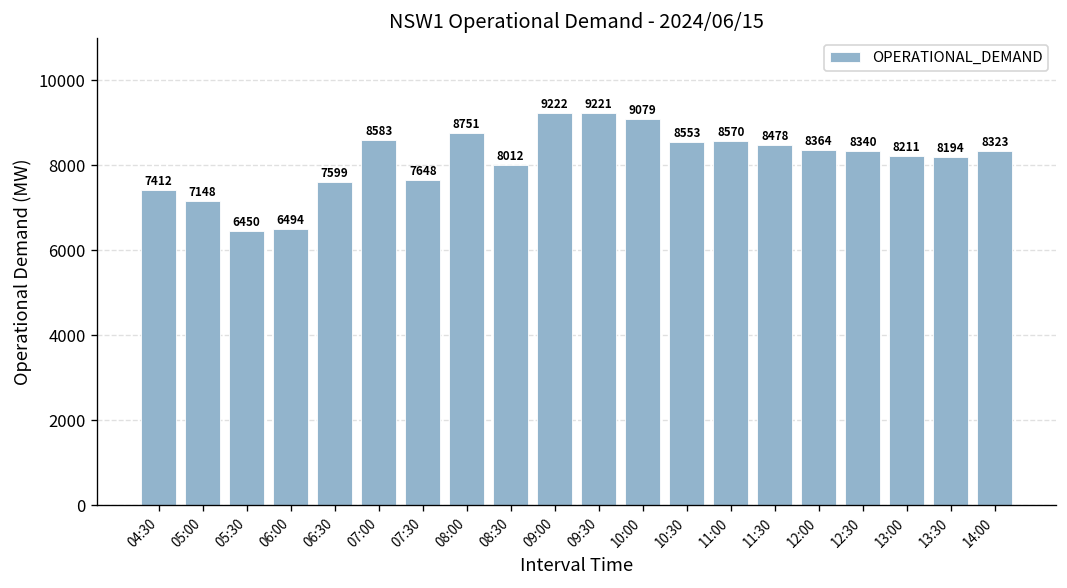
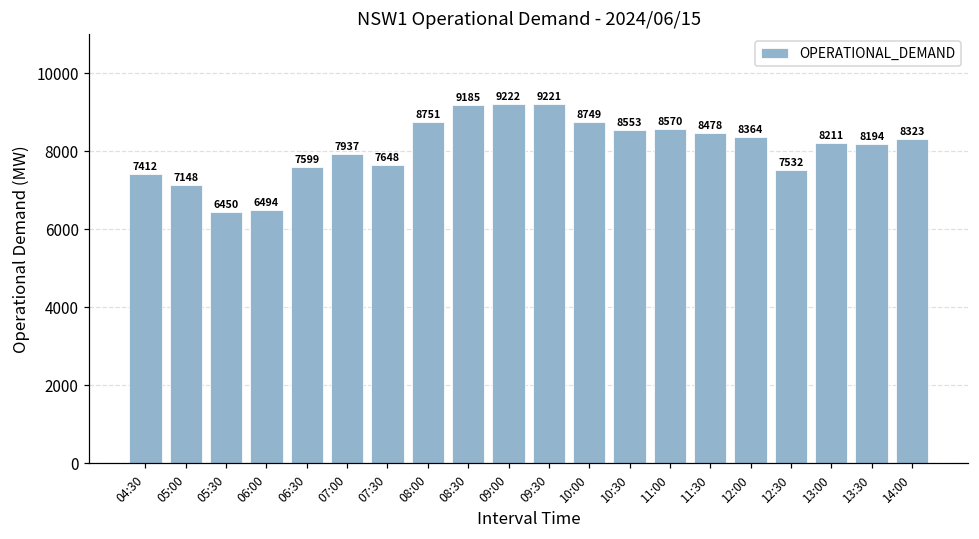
07:00: 8583 -> 7937
08:30: 8012 -> 9185
10:00: 9079 -> 8749
12:30: 8340 -> 7532
